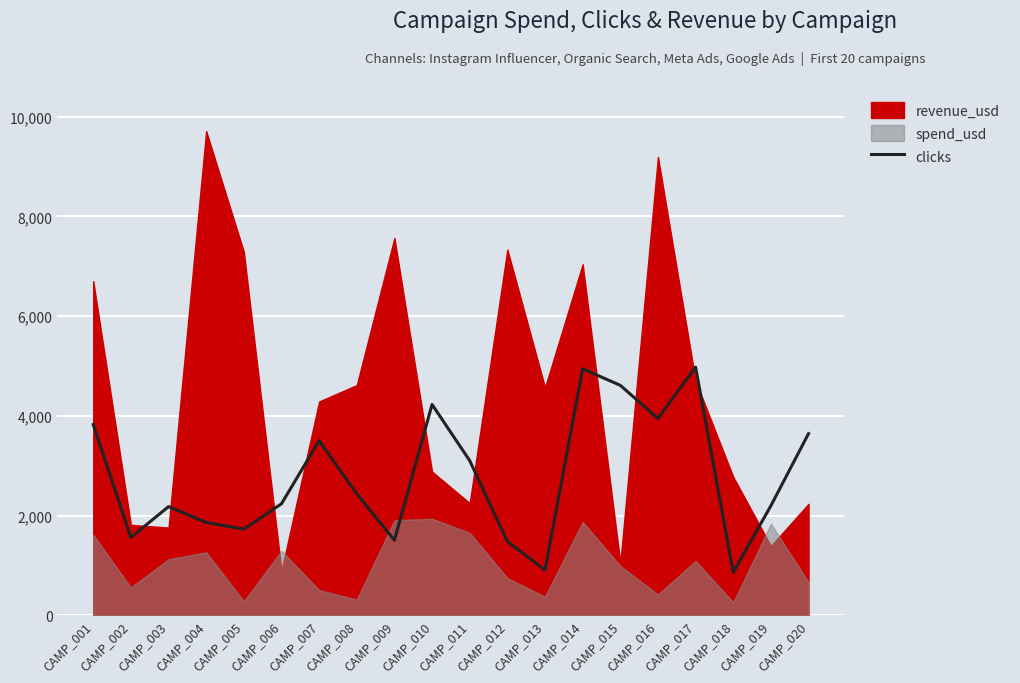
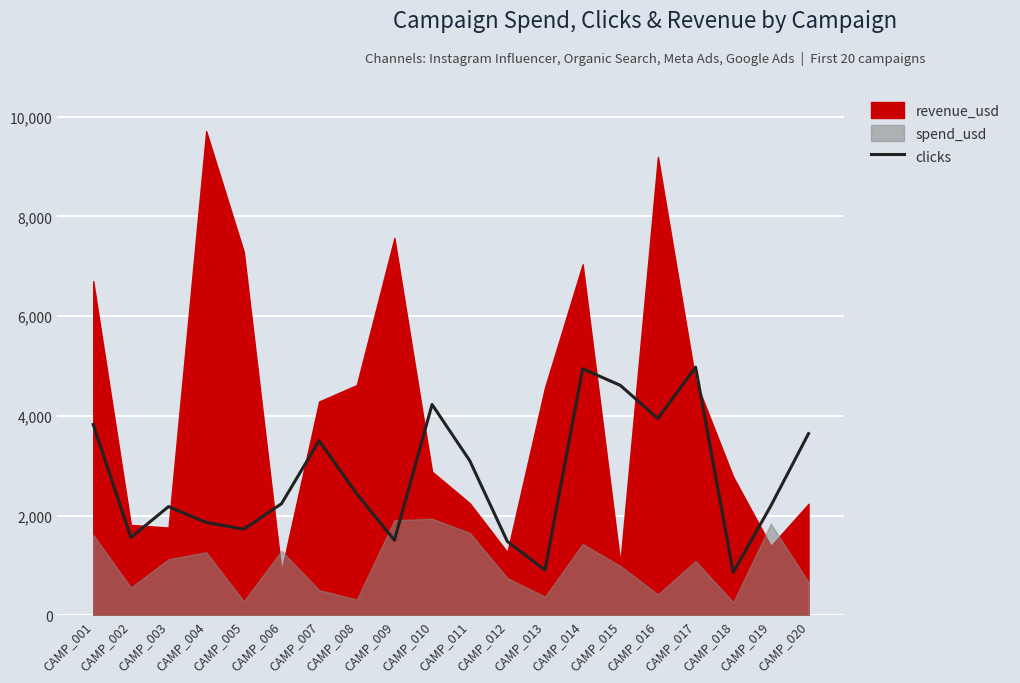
revenue_usd, CAMP_012: 7,300 -> 1,300
spend_usd, CAMP_014: 1,900 -> 1,400
